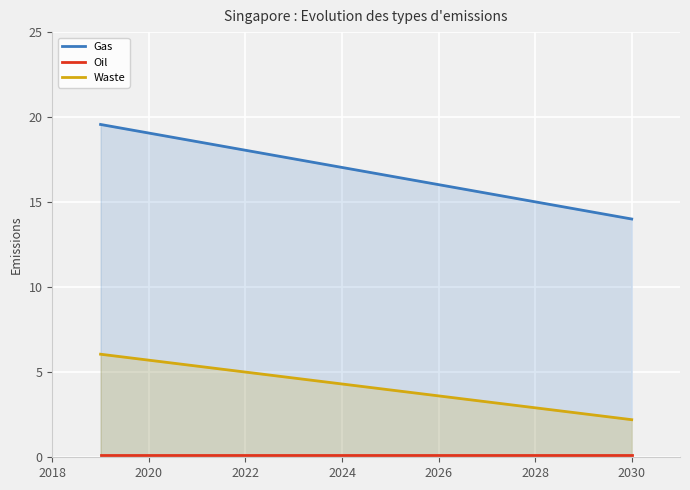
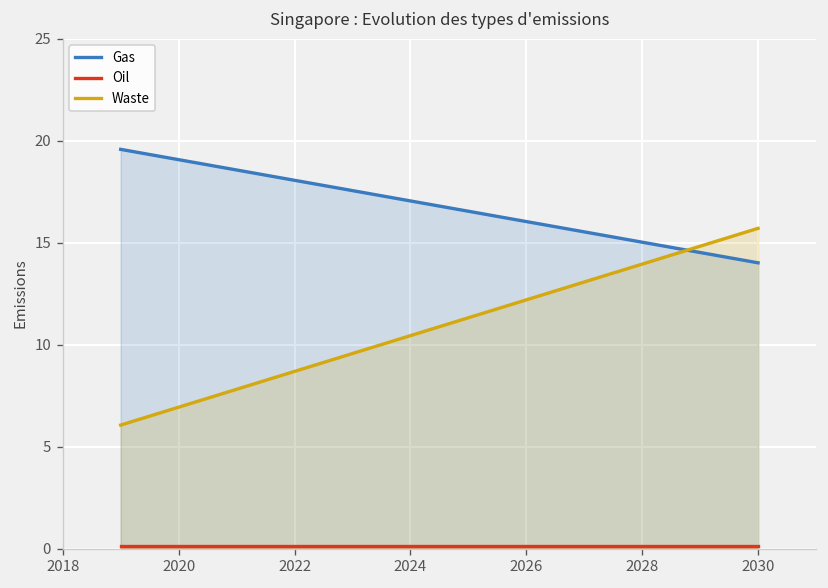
Waste, 2030: 2.2 -> 15.7
